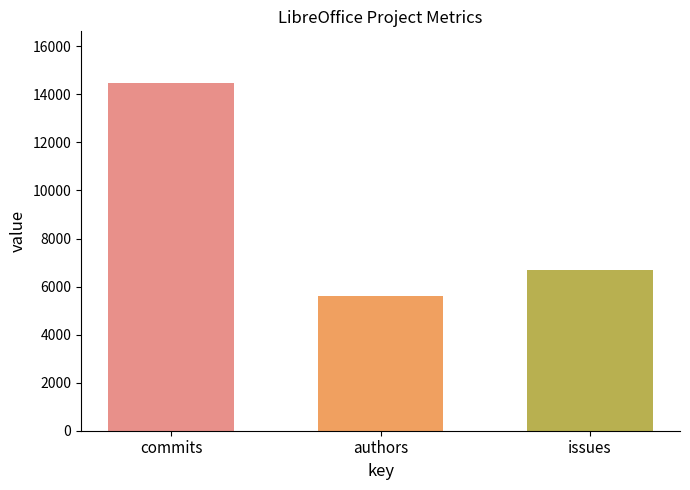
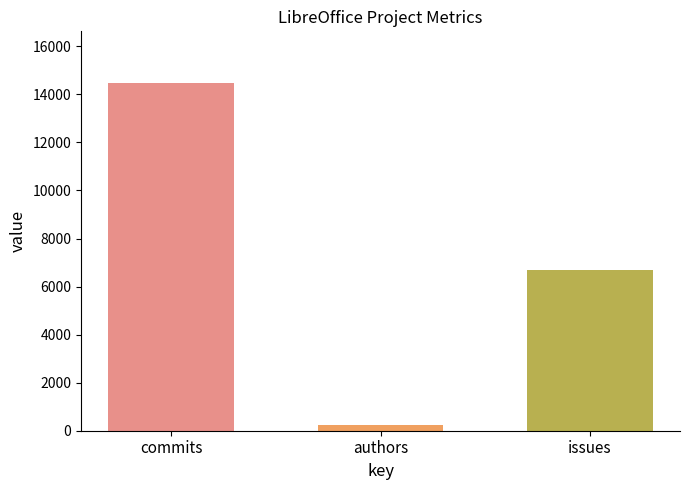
authors: 5600 -> 200
